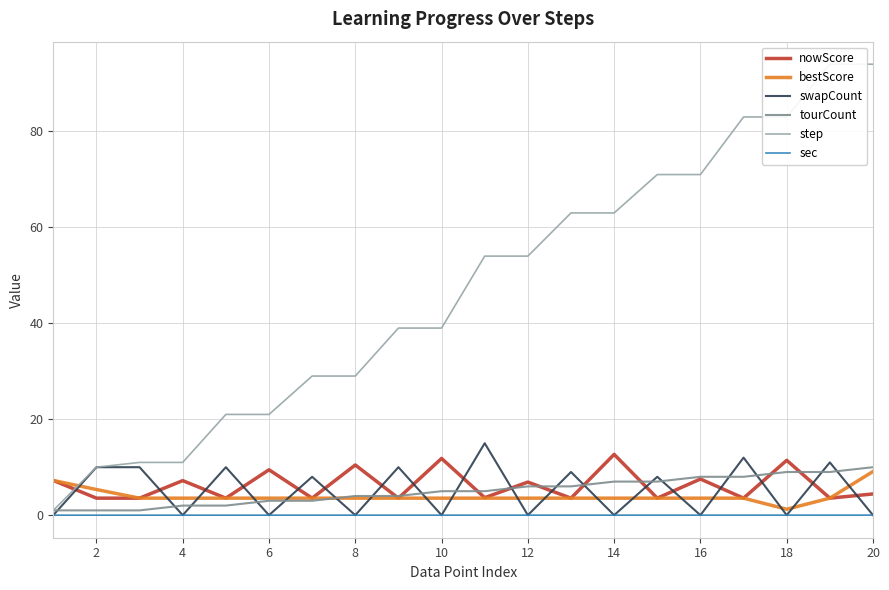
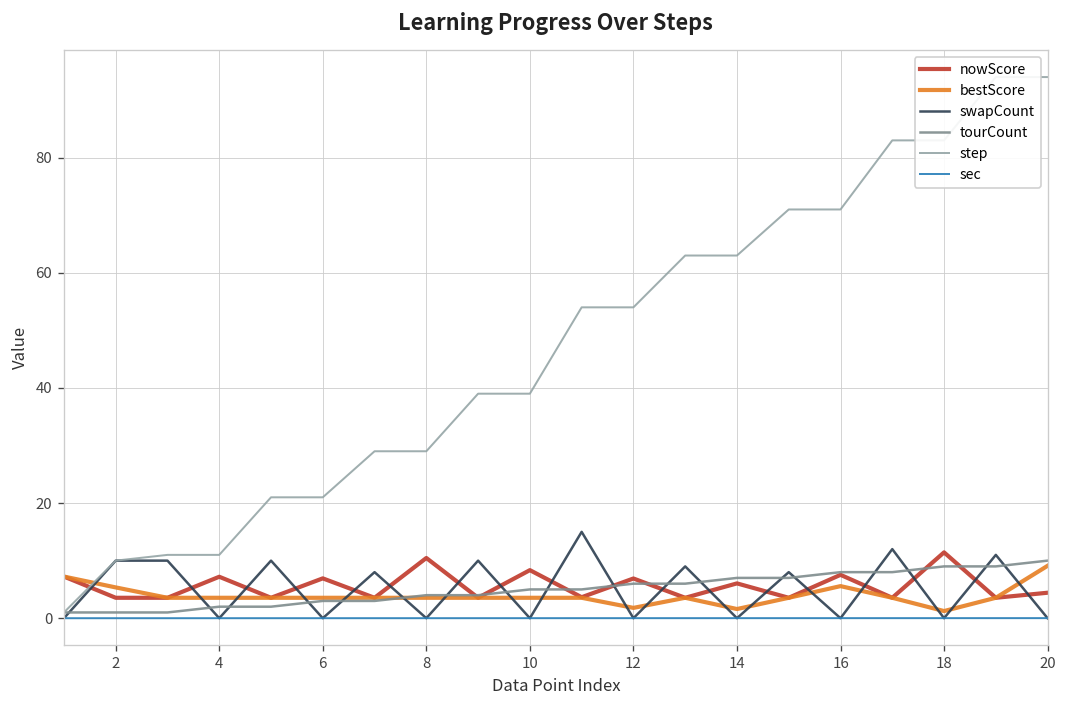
nowScore, 6: 9 -> 7
nowScore, 10: 12 -> 8
bestScore, 12: 4 -> 2
nowScore, 14: 13 -> 6
bestScore, 14: 4 -> 2
bestScore, 16: 4 -> 6
